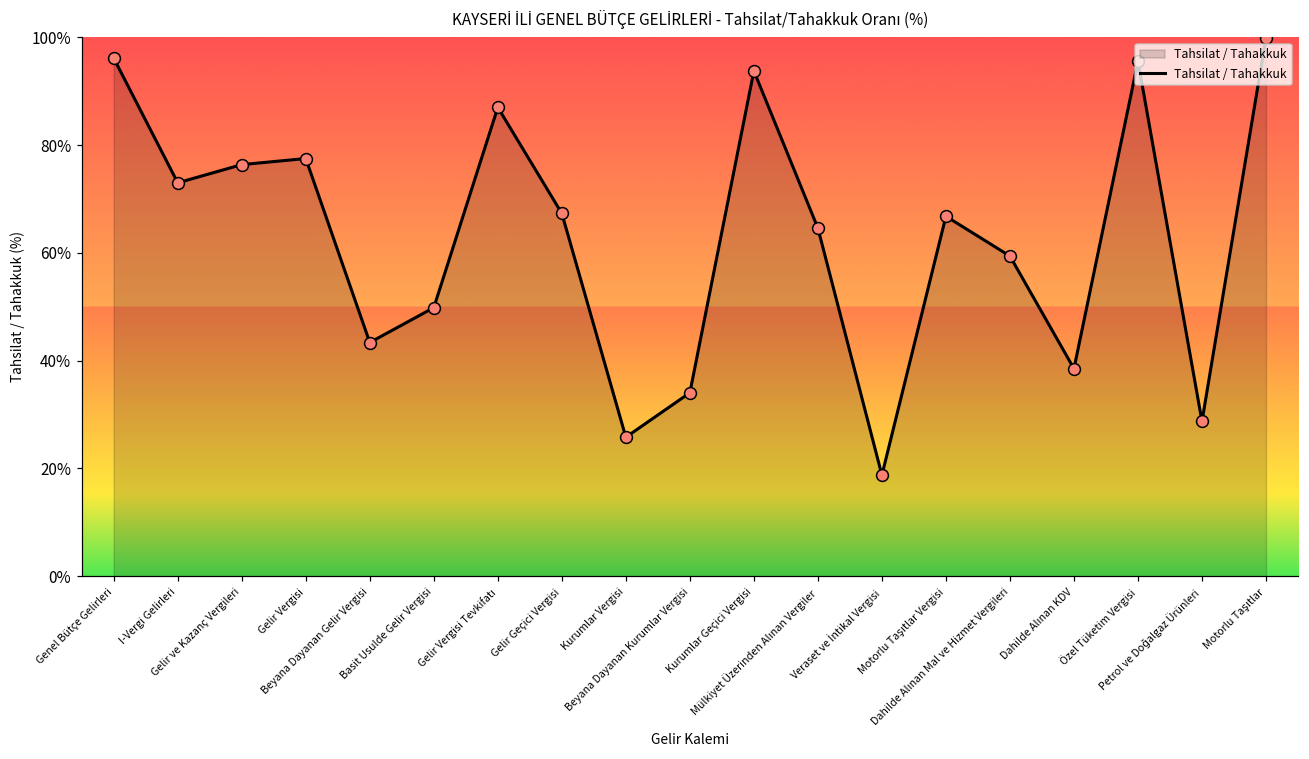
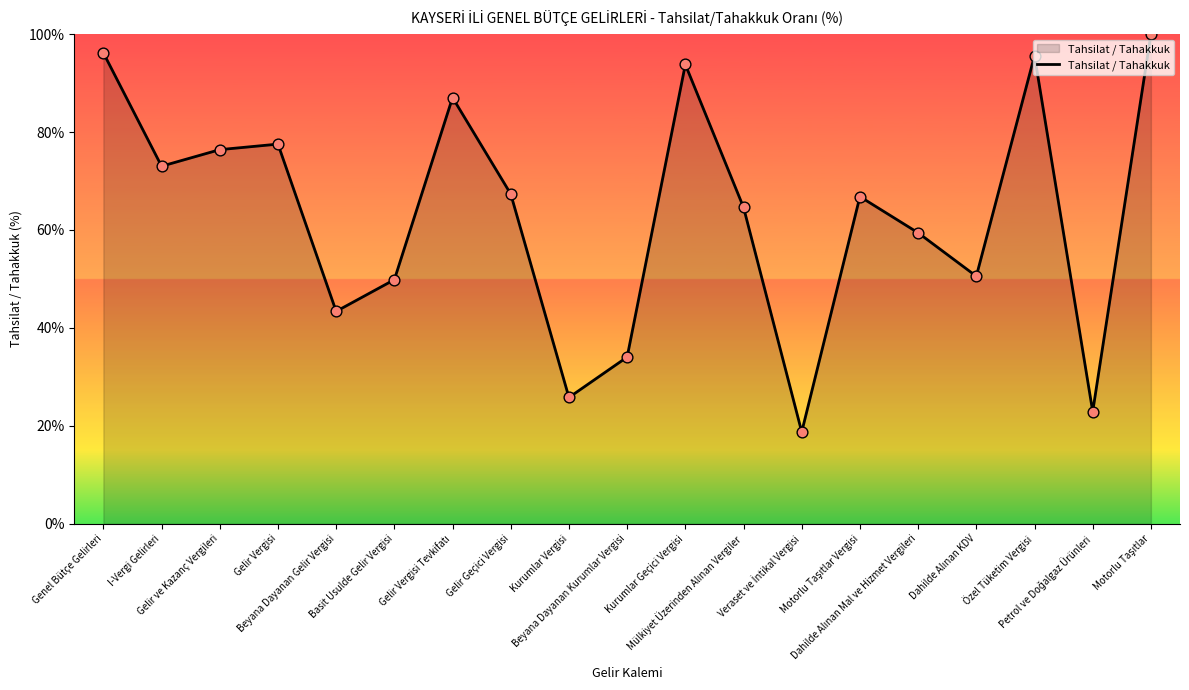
Dahilde Alınan KDV: 39% -> 51%
Petrol ve Doğalgaz Ürünleri: 29% -> 23%
